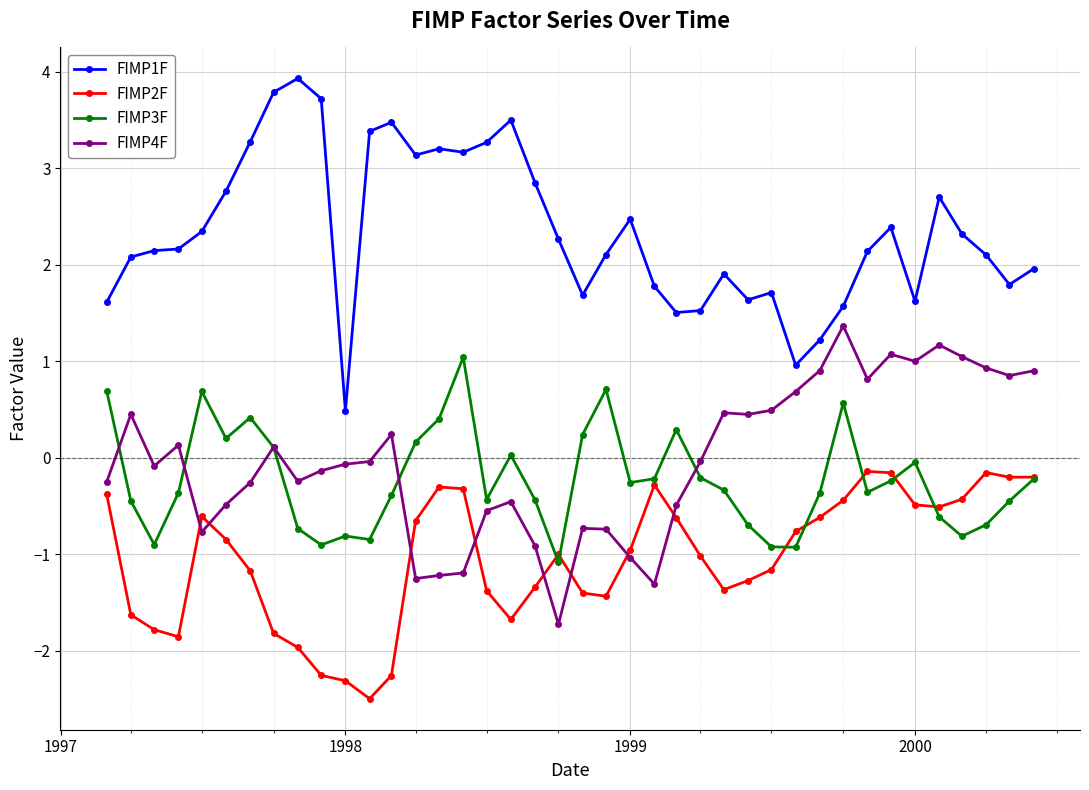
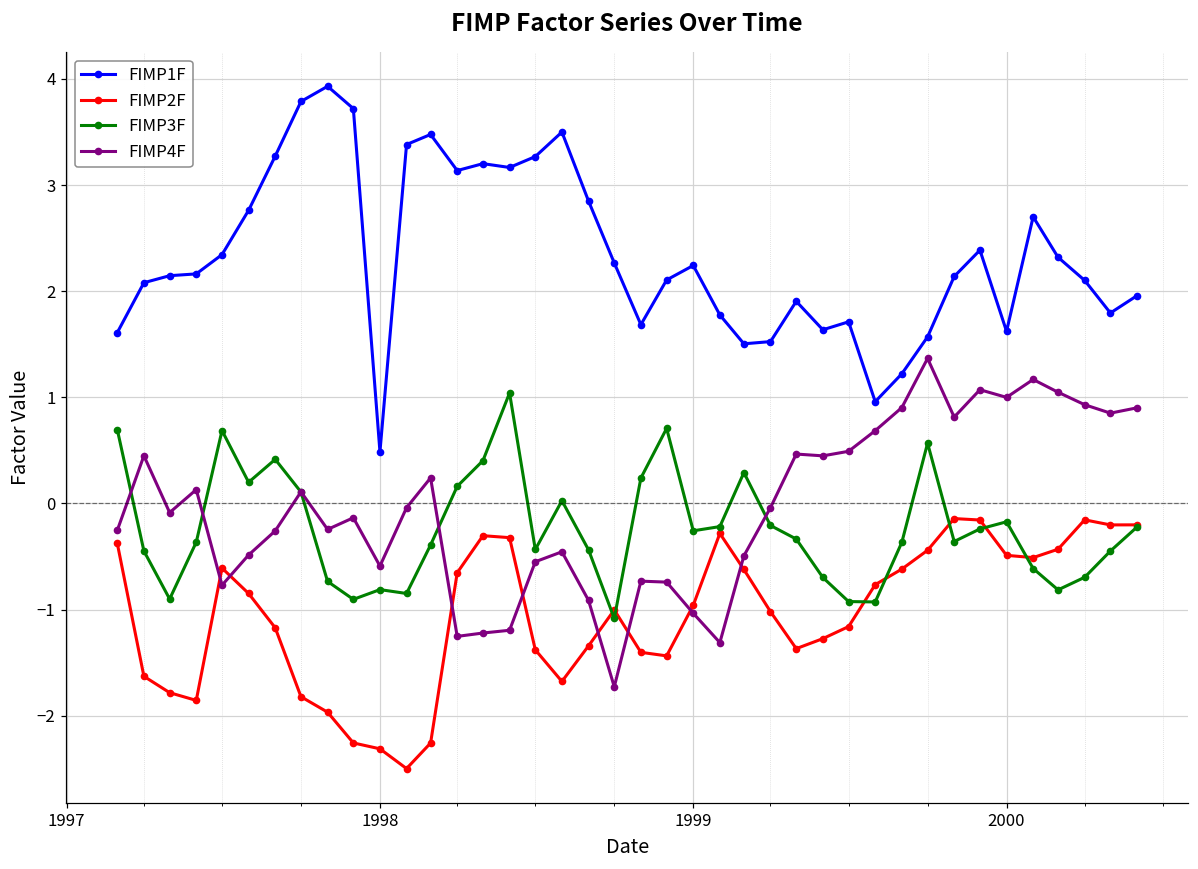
FIMP4F, 1998: -0.1 -> -0.6
FIMP1F, 1999: 2.5 -> 2.2
FIMP3F, 2000: 0.0 -> -0.2
